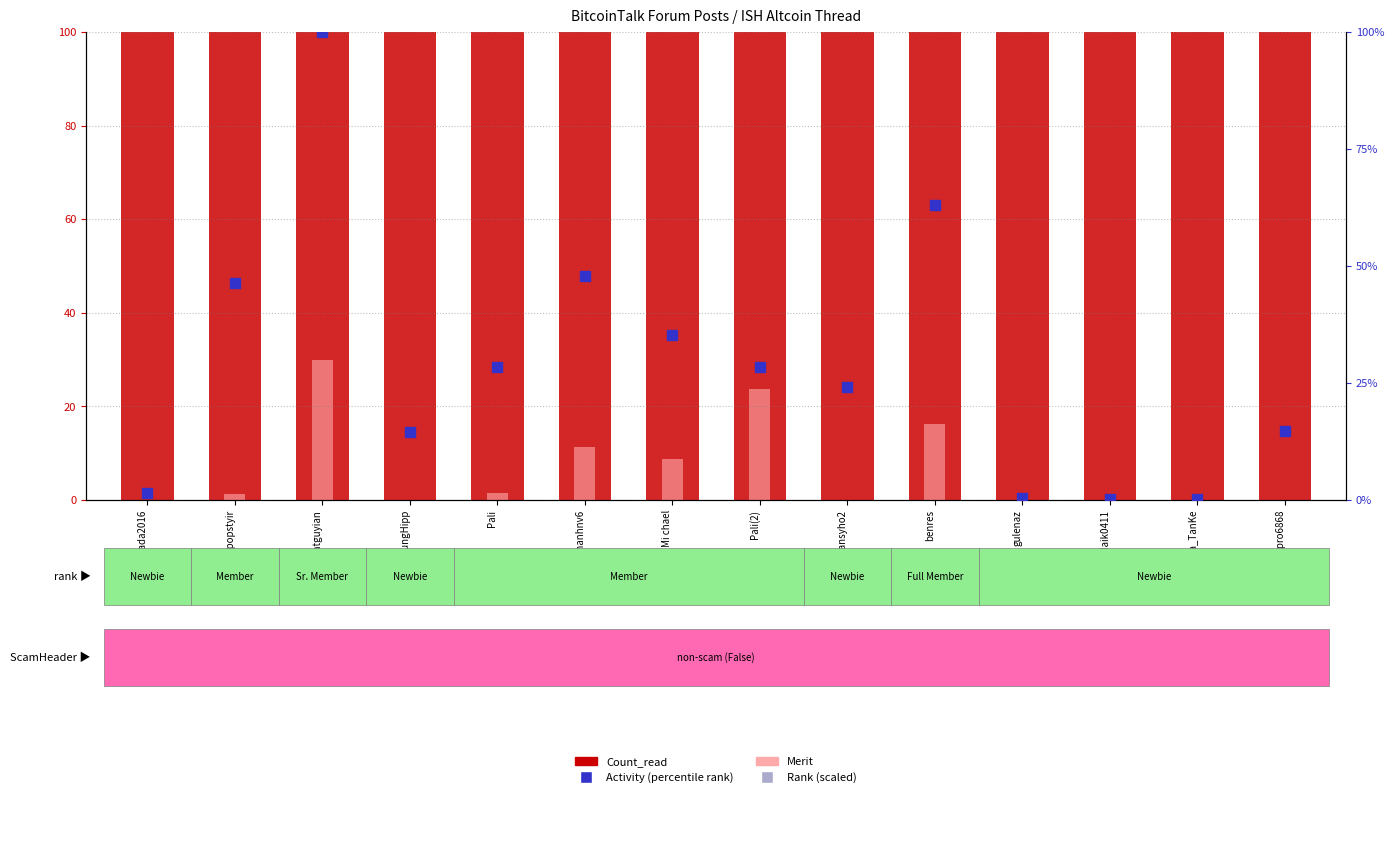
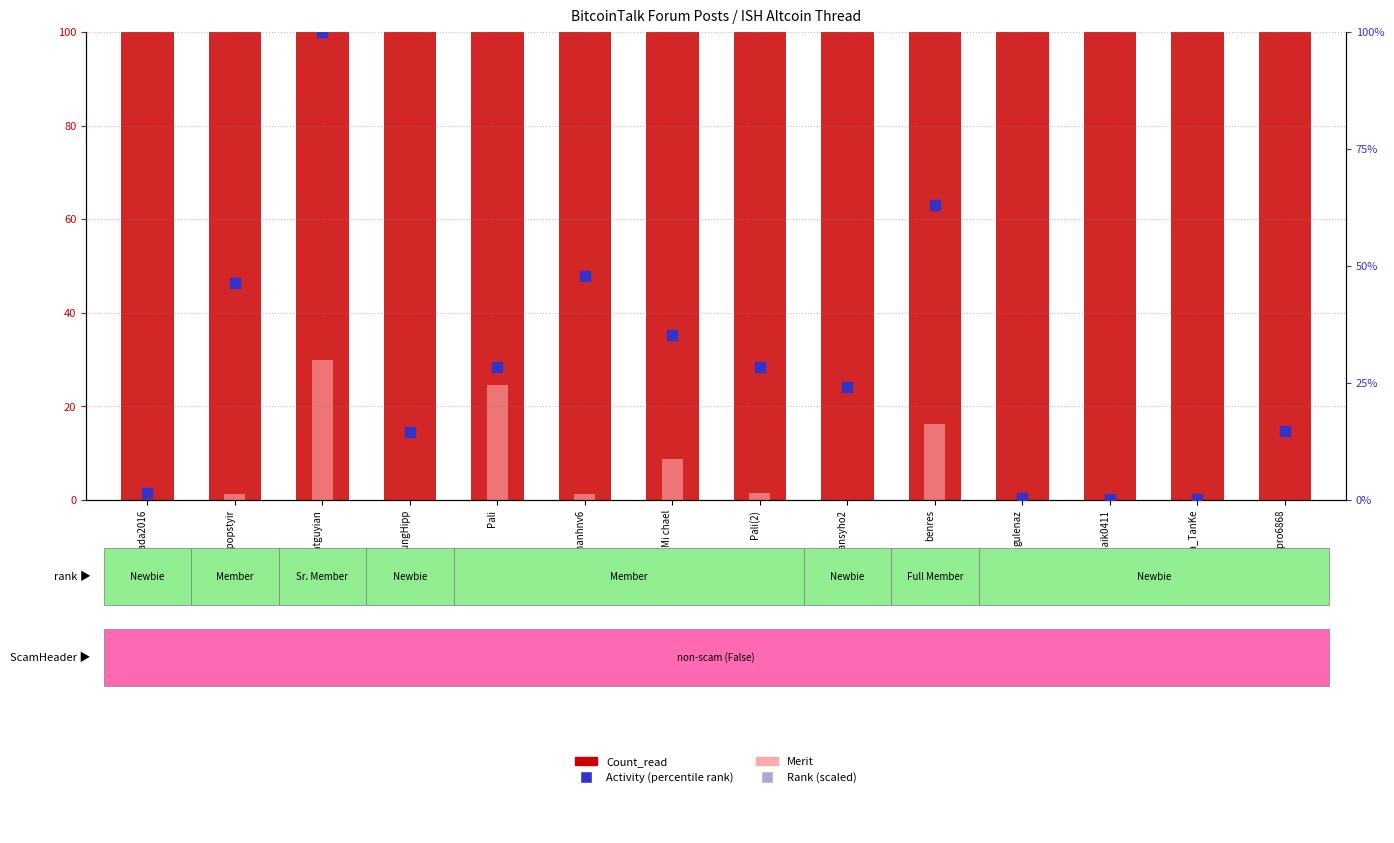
Merit, Pali: 2 -> 25
Merit, khanhnv6: 11 -> 1
Merit, Pali(2): 24 -> 2
